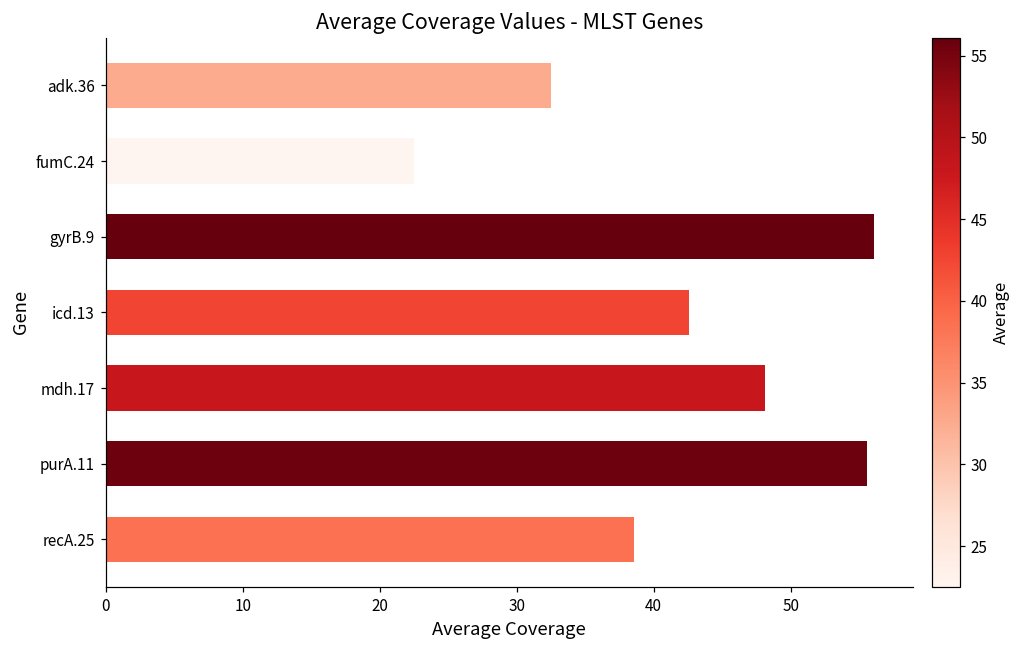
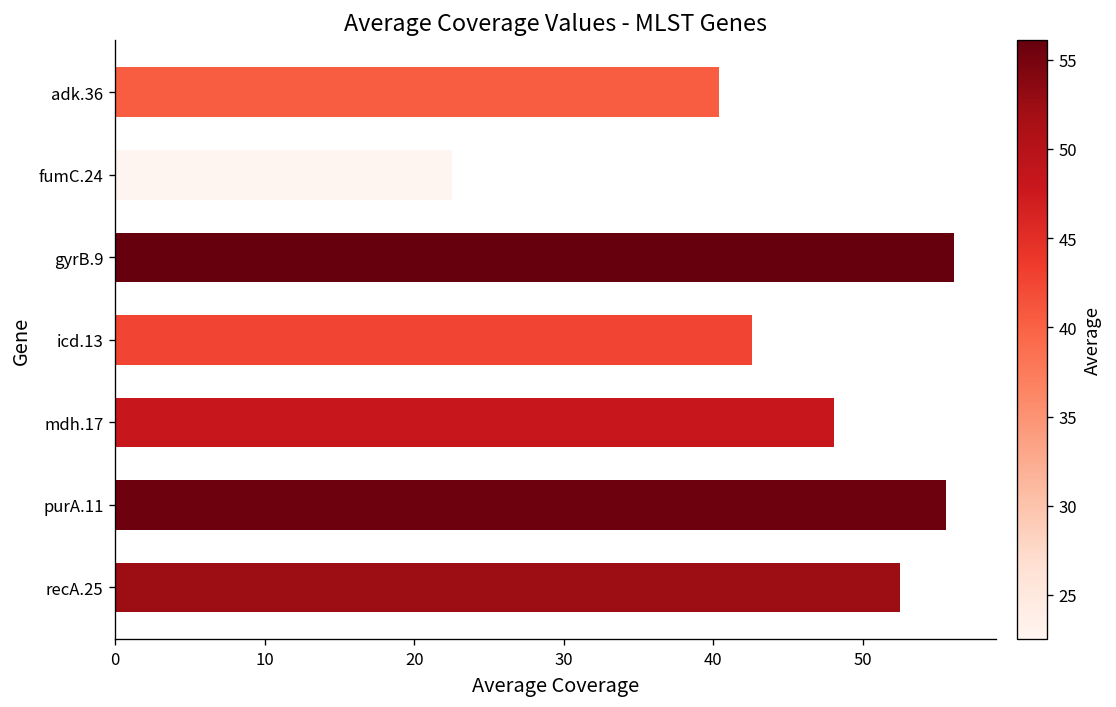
adk.36: 32.5 -> 40.4
recA.25: 38.6 -> 52.5
